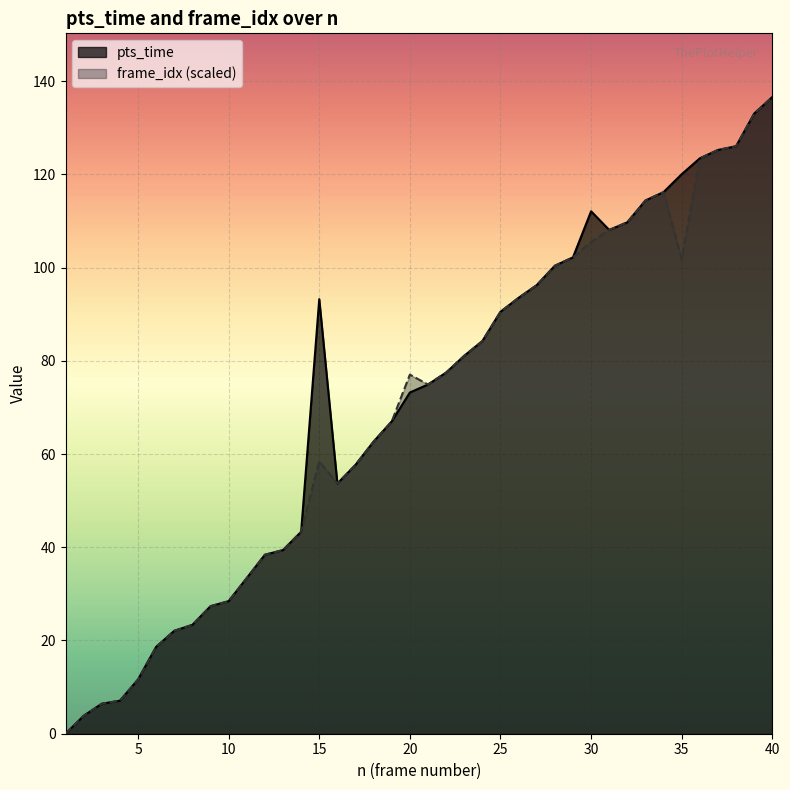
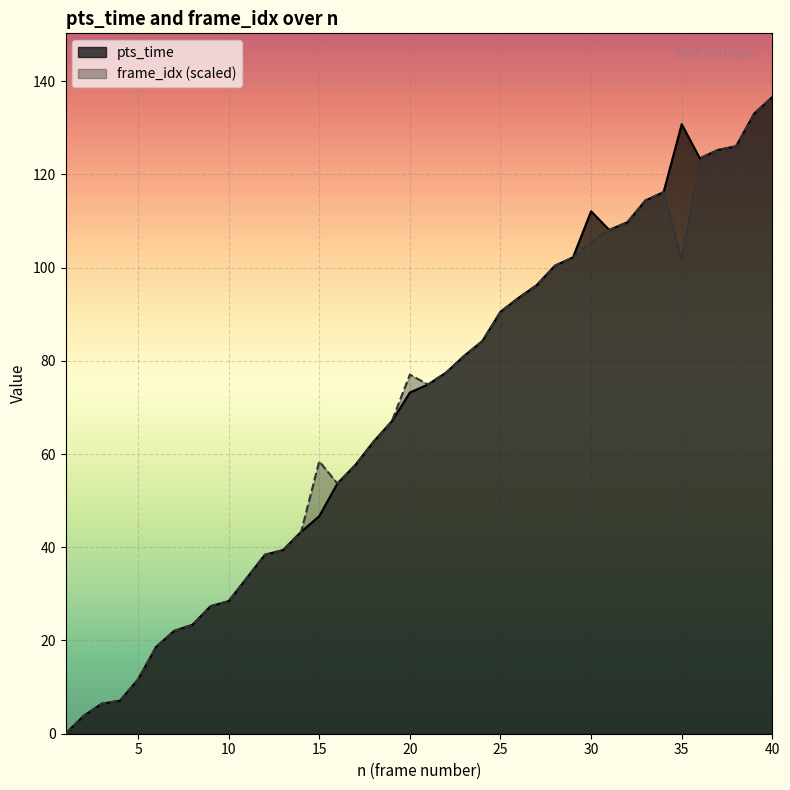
pts_time, 15: 93 -> 47
pts_time, 35: 120 -> 131
